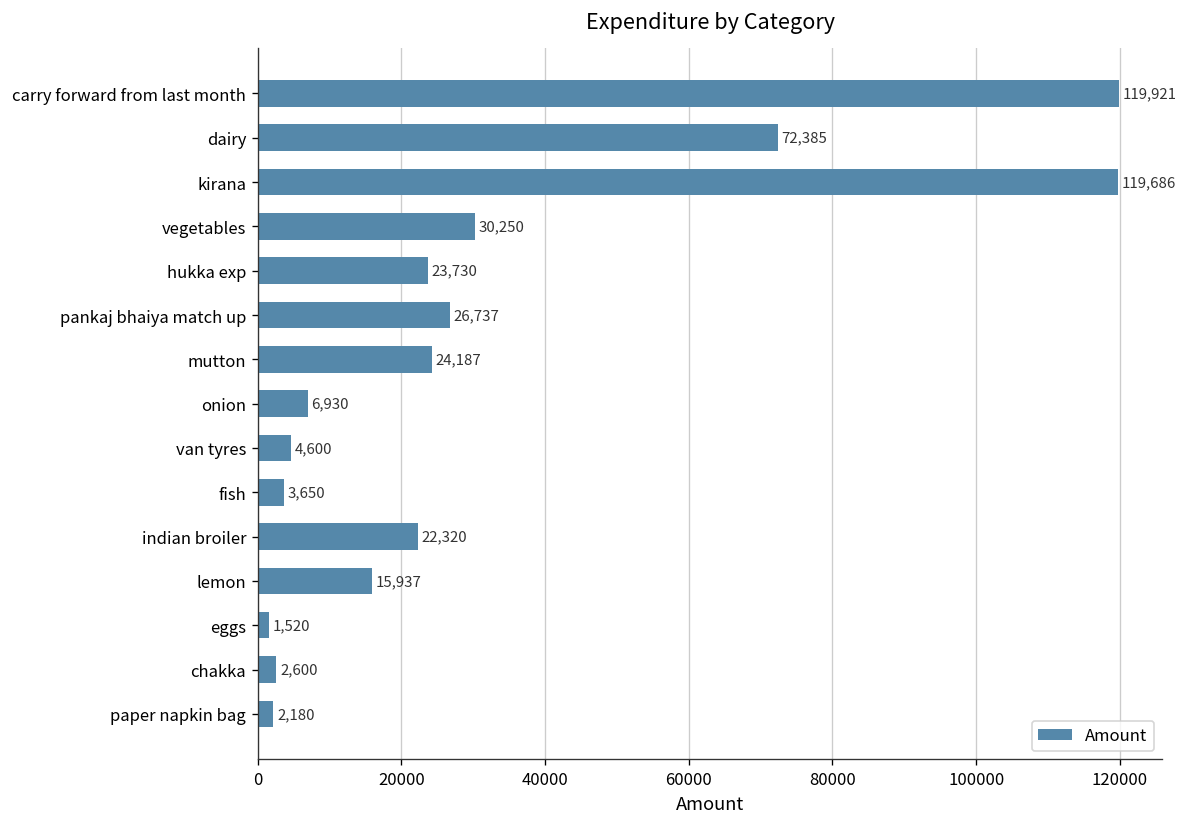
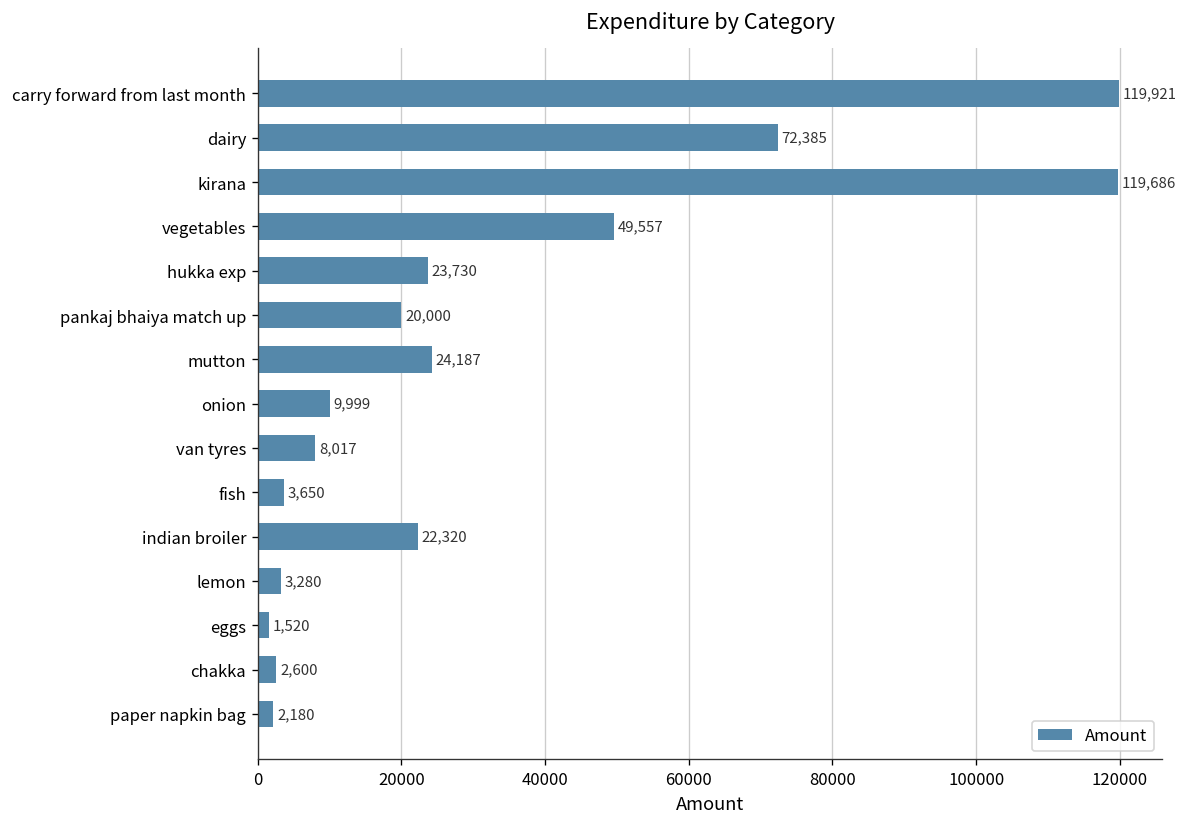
vegetables: 30,250 -> 49,557
pankaj bhaiya match up: 26,737 -> 20,000
onion: 6,930 -> 9,999
van tyres: 4,600 -> 8,017
lemon: 15,937 -> 3,280
